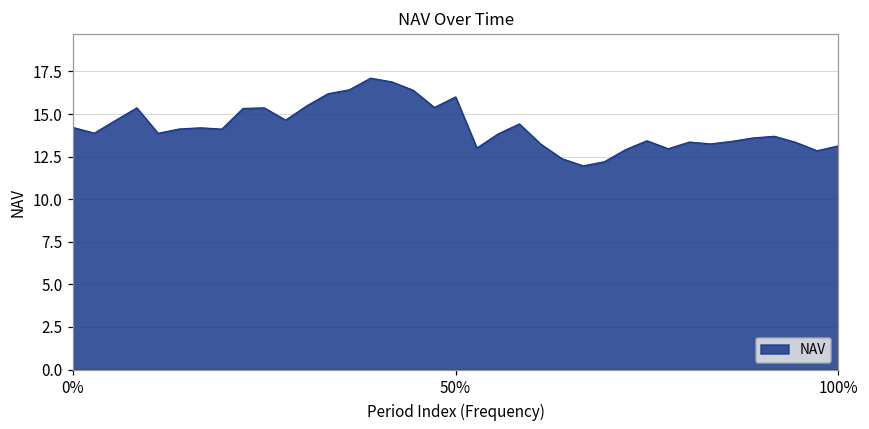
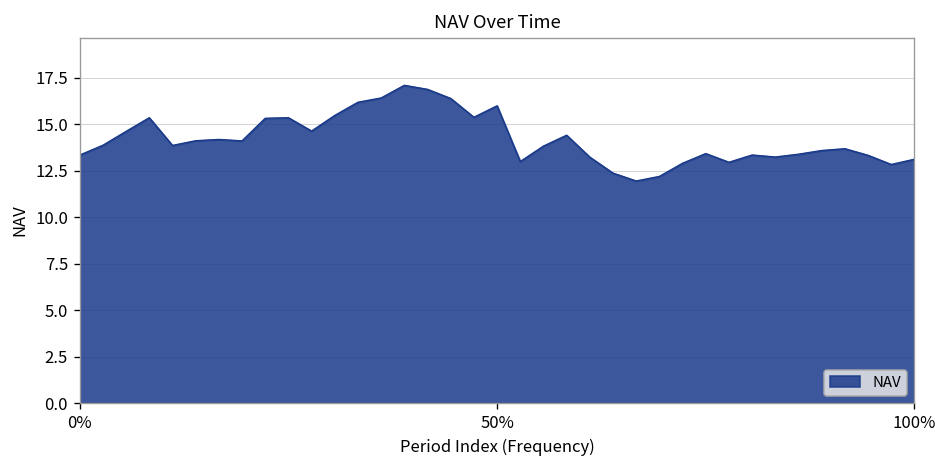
0%: 14.2 -> 13.4
